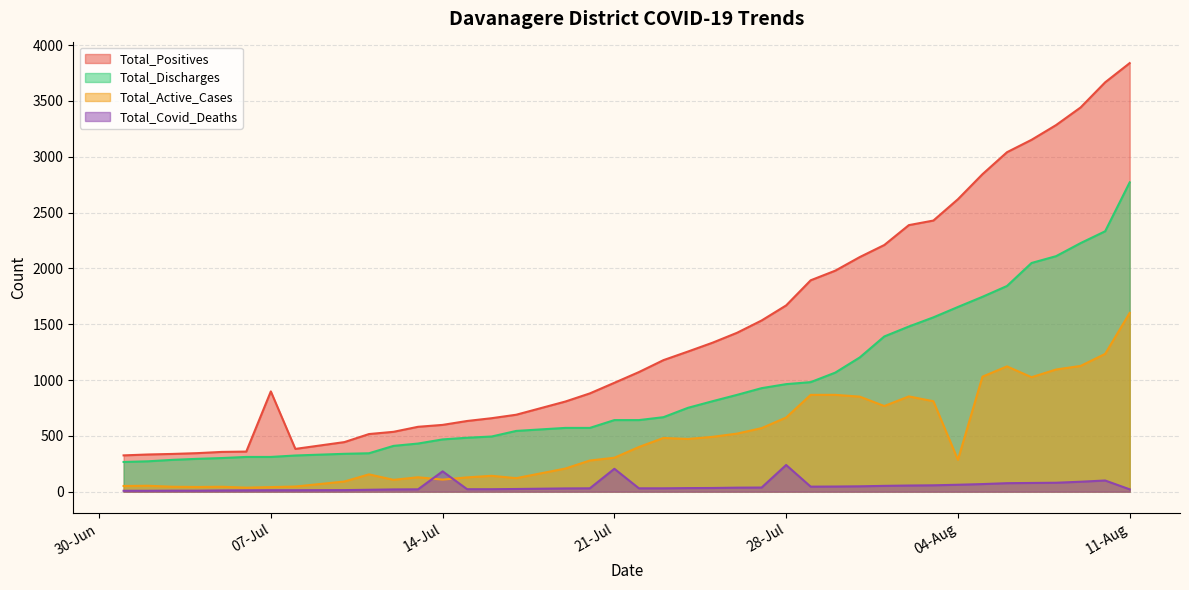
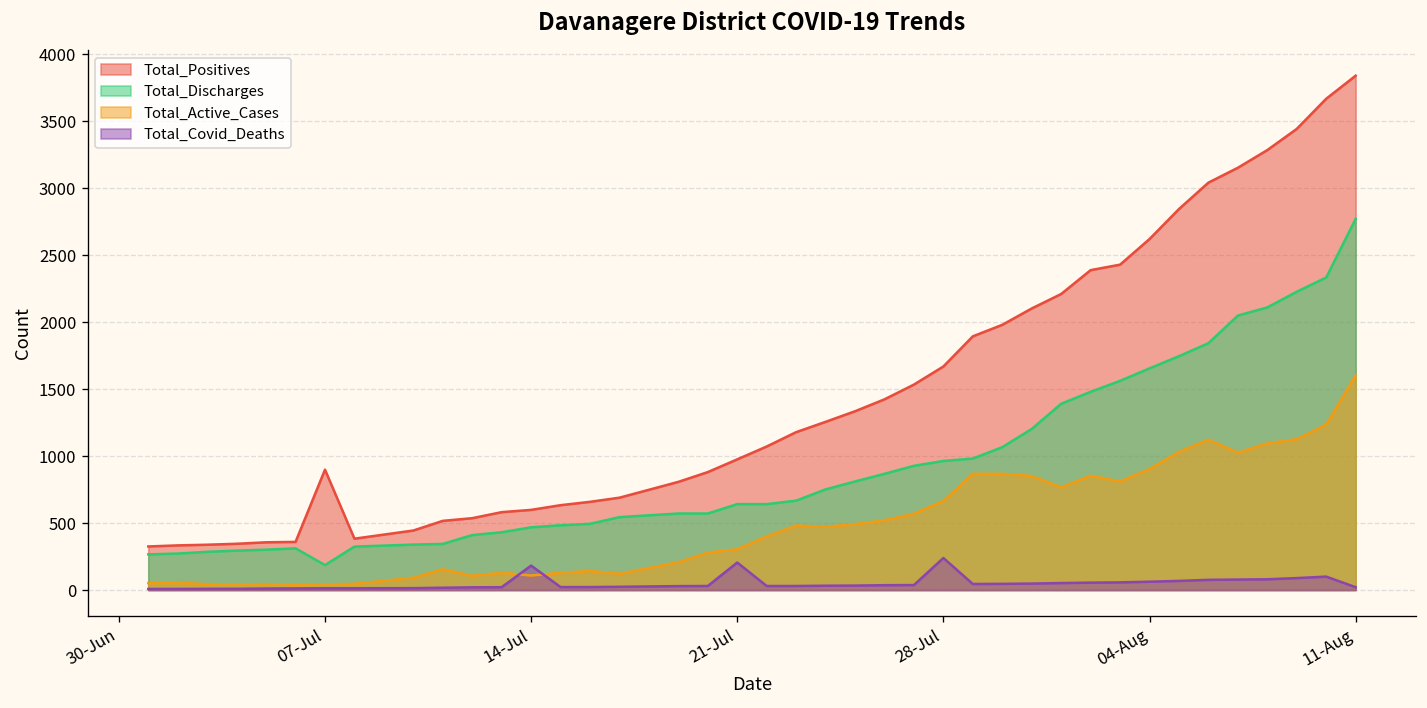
Total_Discharges, 07-Jul: 310 -> 190
Total_Active_Cases, 04-Aug: 290 -> 900
